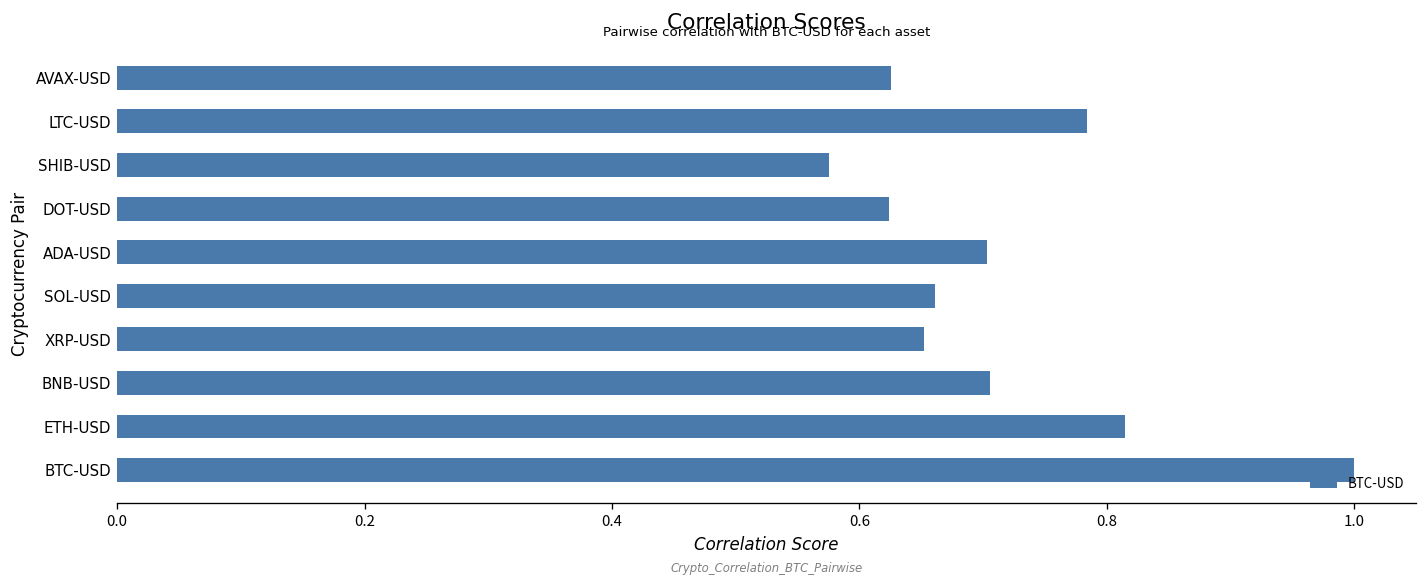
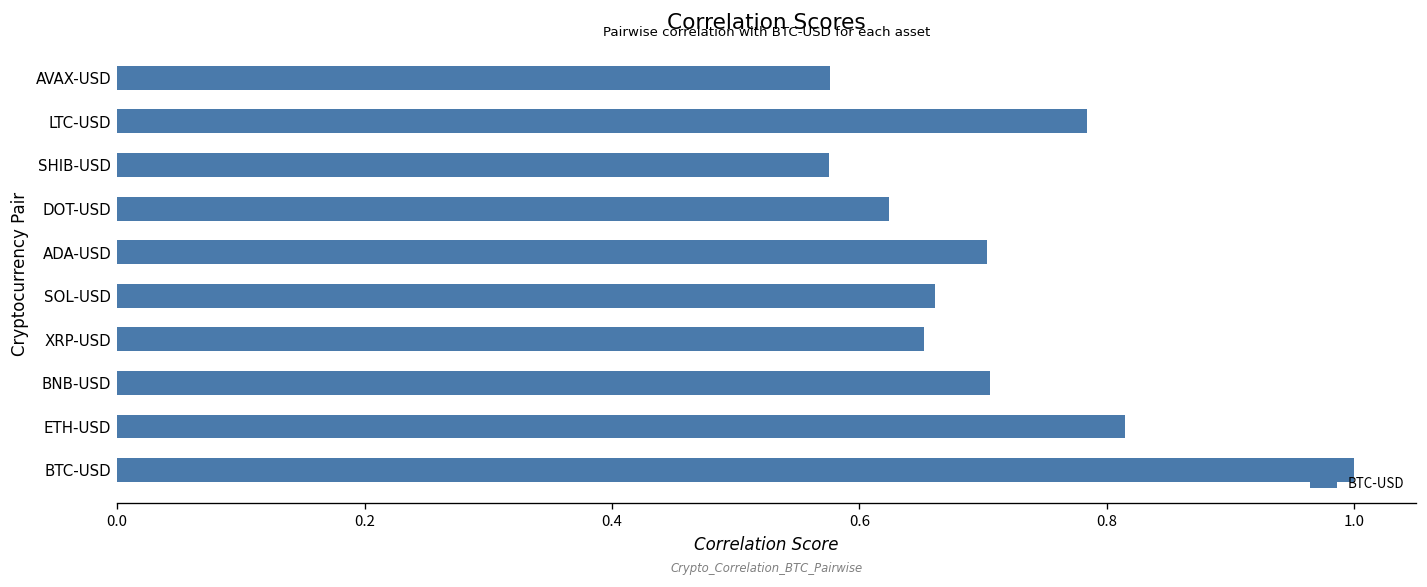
AVAX-USD: 0.626 -> 0.576
